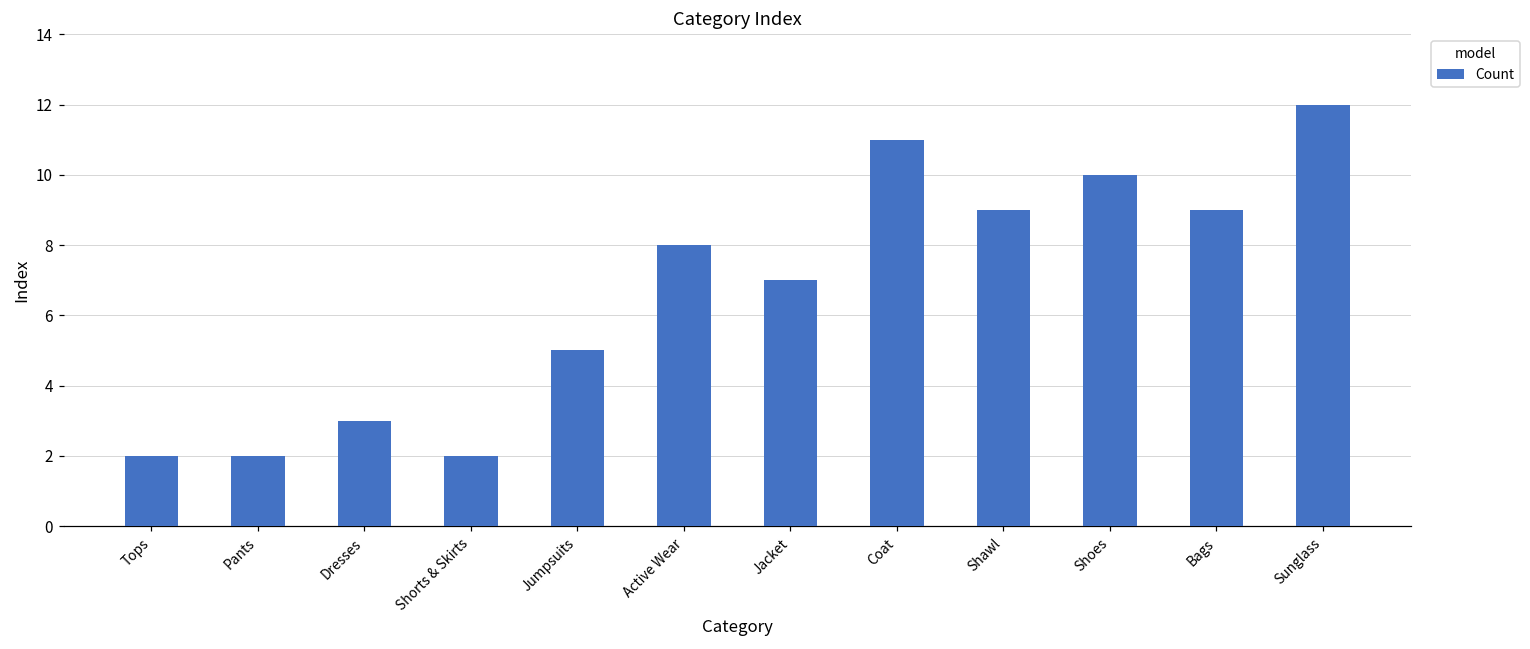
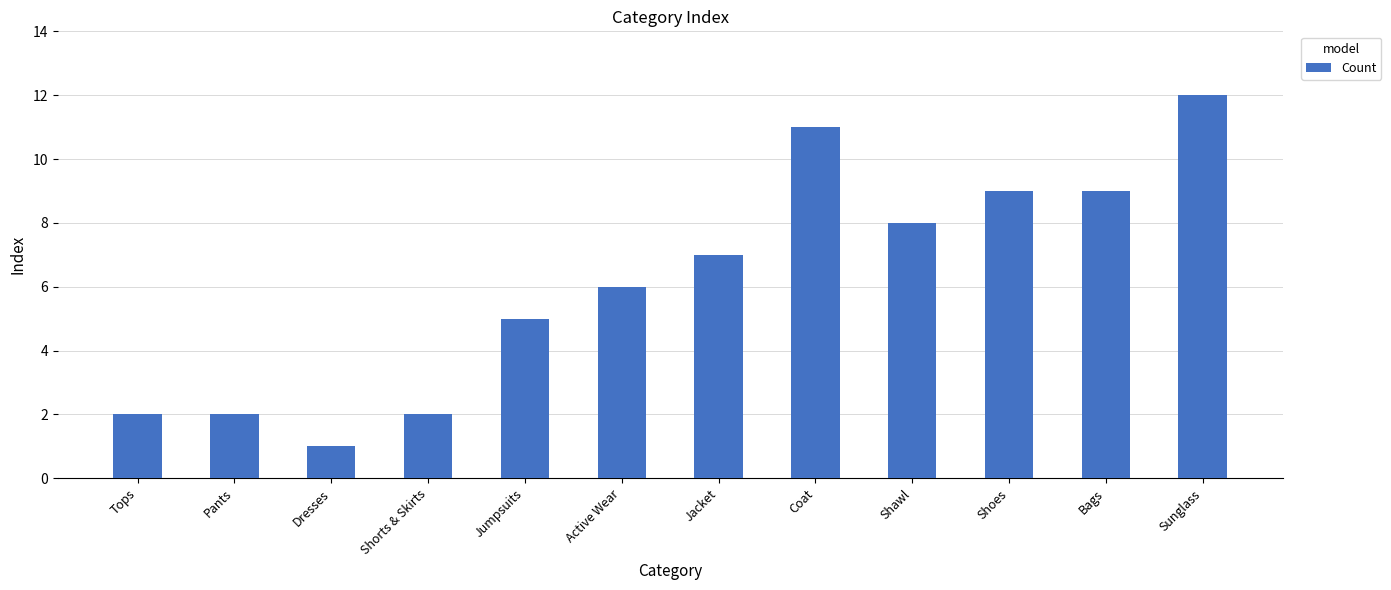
Dresses: 3 -> 1
Active Wear: 8 -> 6
Shawl: 9 -> 8
Shoes: 10 -> 9
